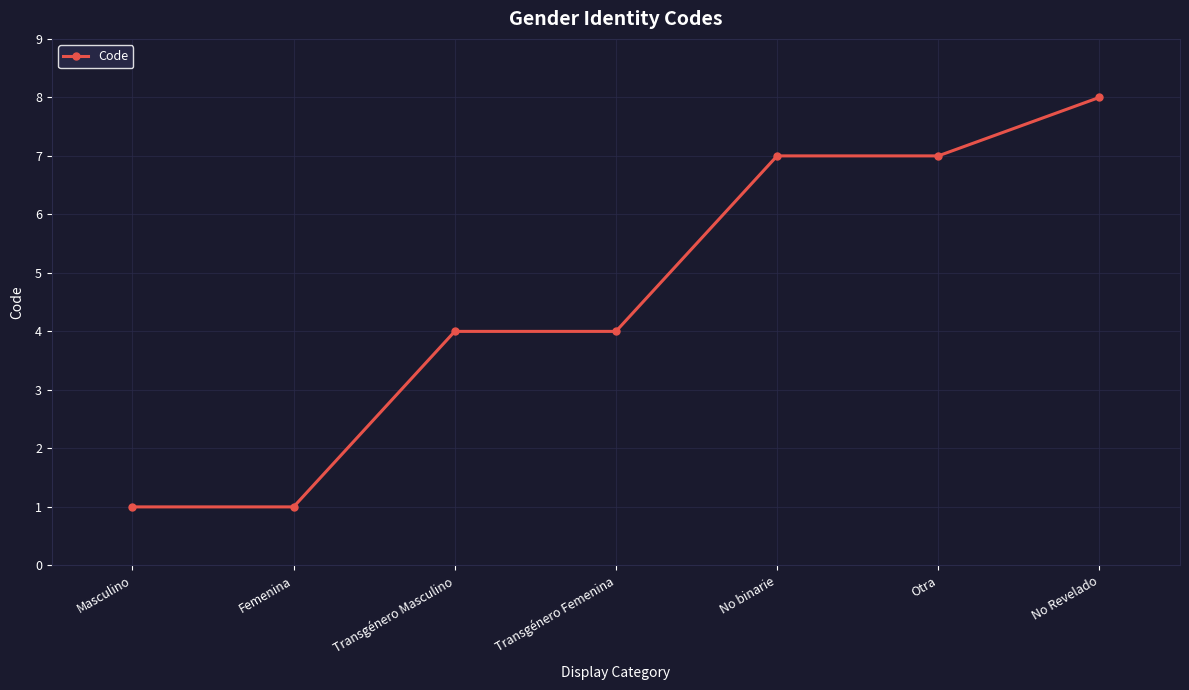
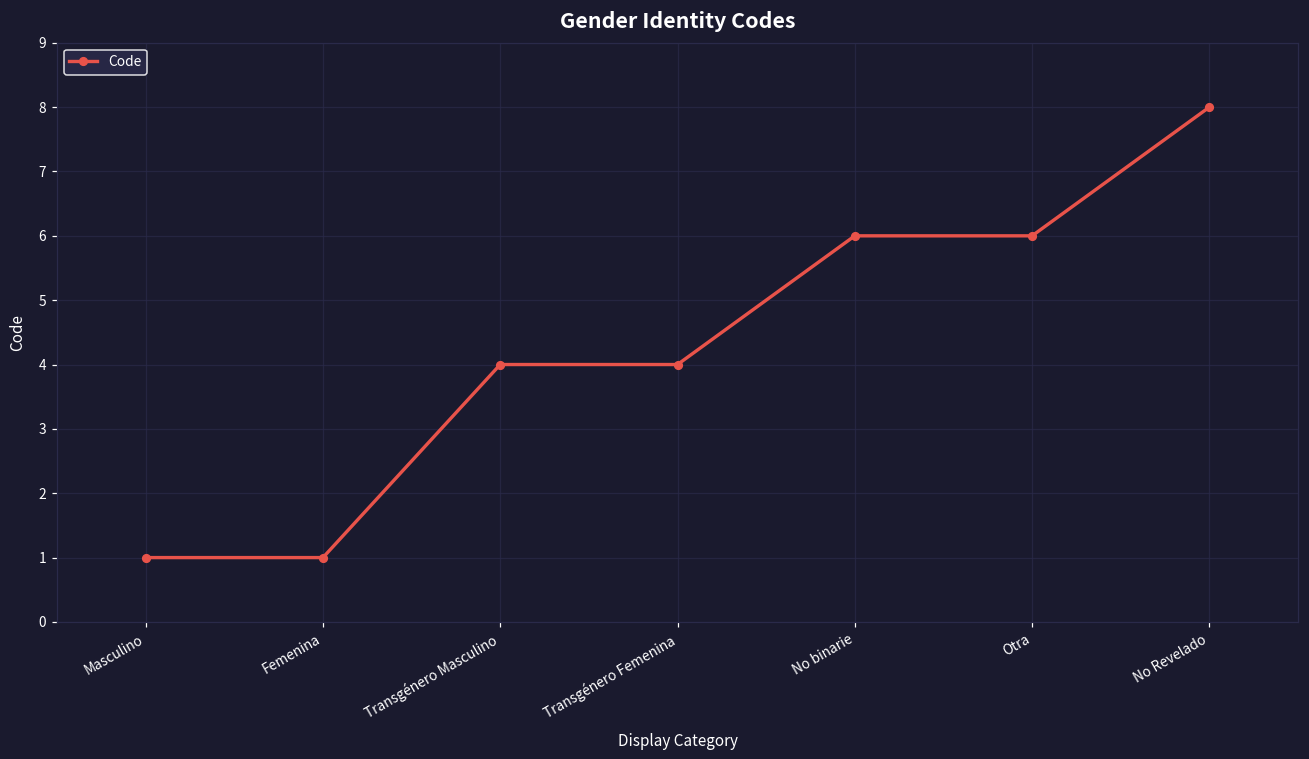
No binarie: 7 -> 6
Otra: 7 -> 6
